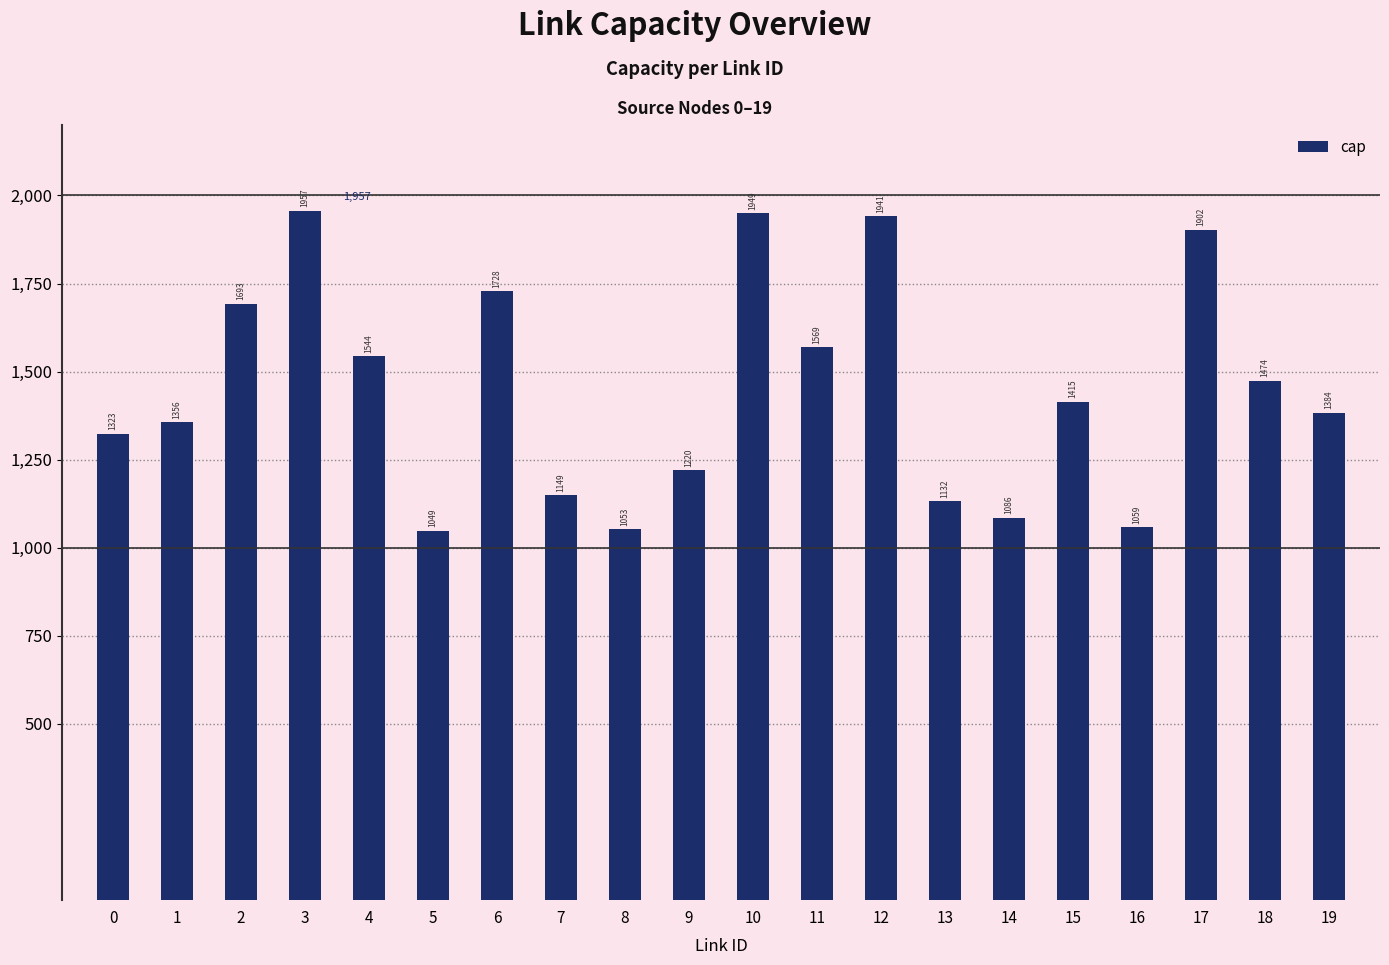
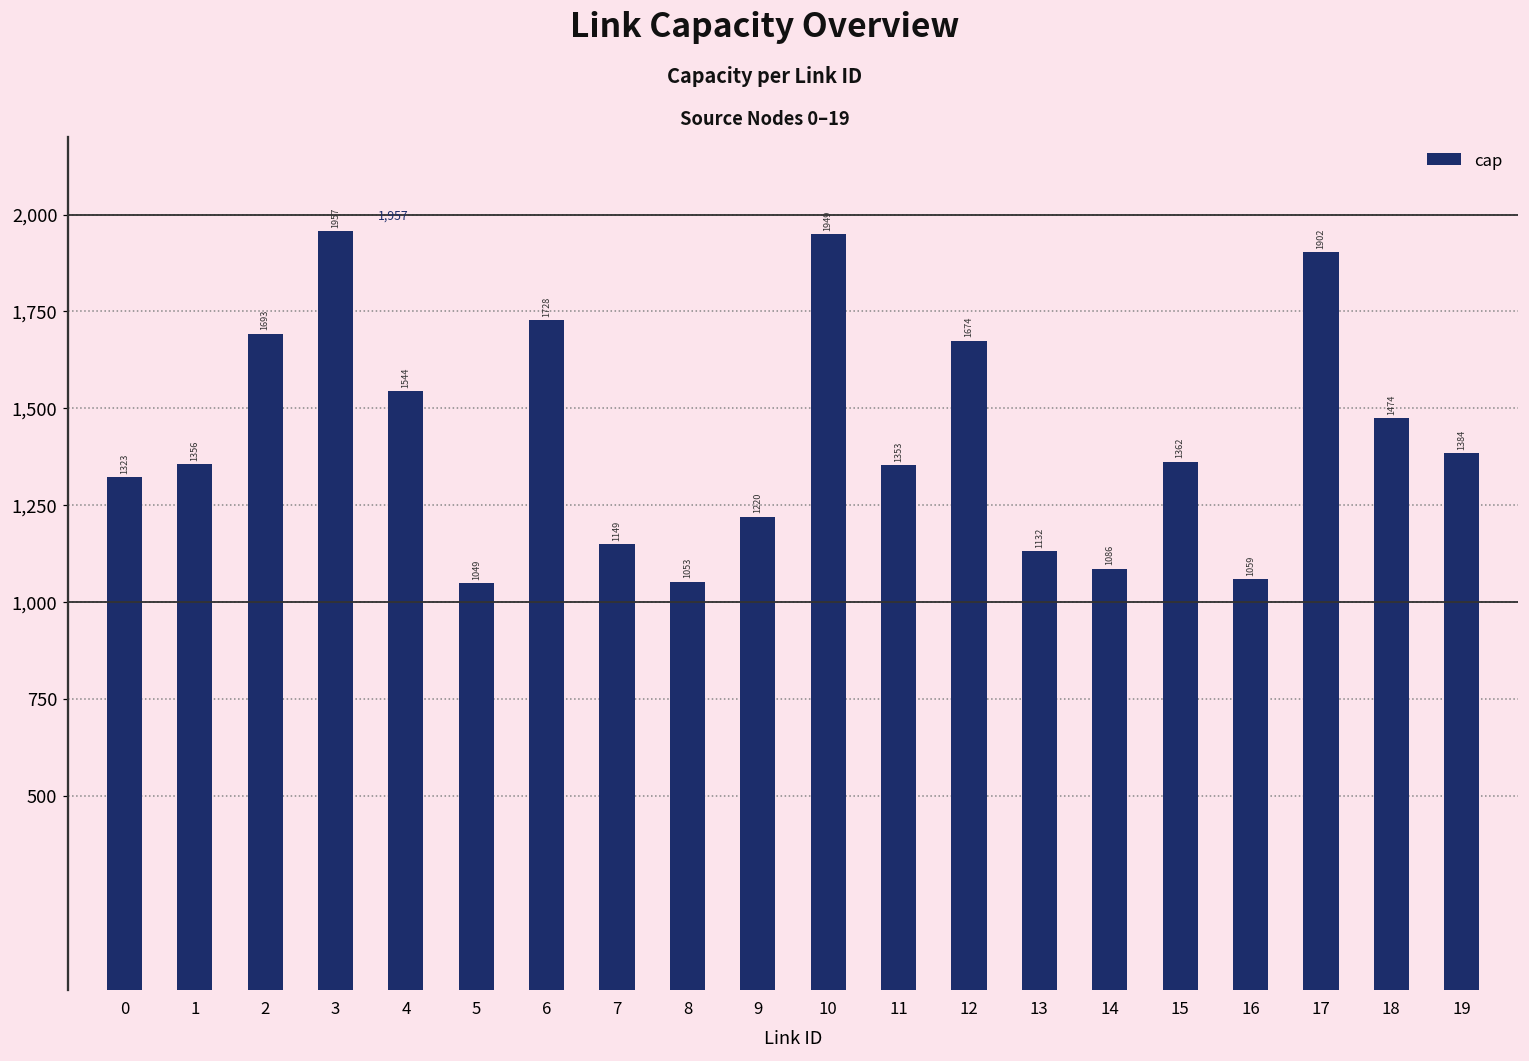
11: 1569 -> 1353
12: 1941 -> 1674
15: 1415 -> 1362
